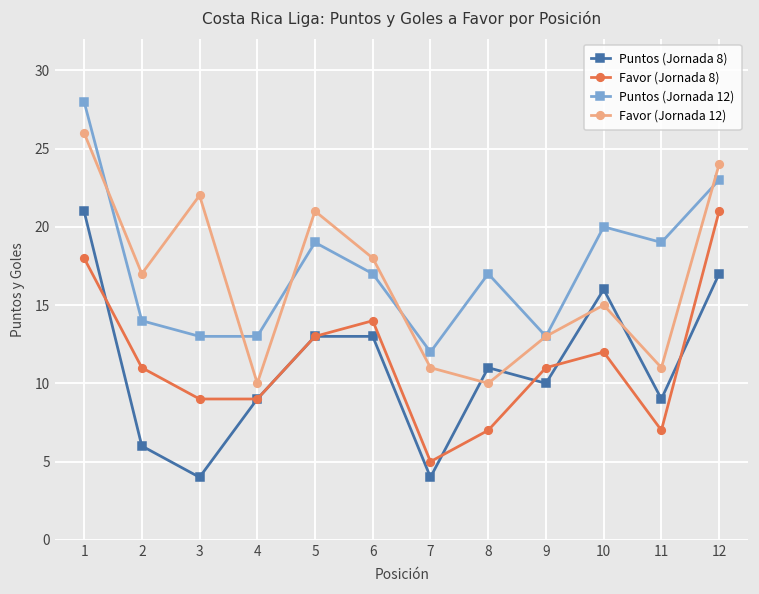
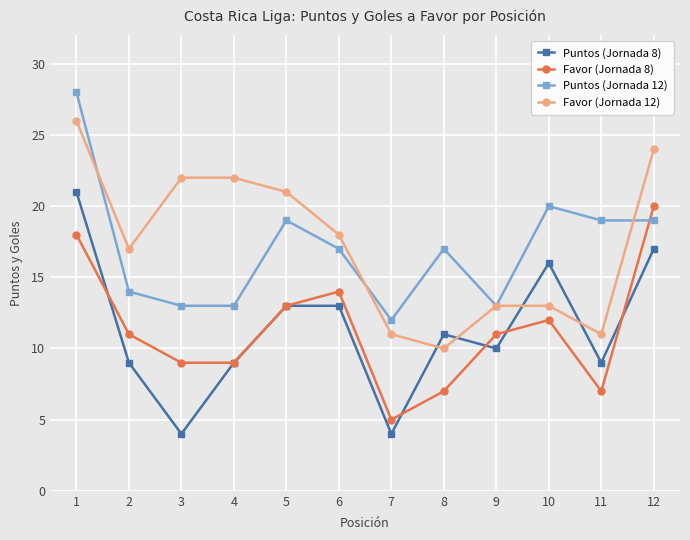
Puntos (Jornada 8), 2: 6 -> 9
Favor (Jornada 12), 4: 10 -> 22
Favor (Jornada 12), 10: 15 -> 13
Favor (Jornada 8), 12: 21 -> 20
Puntos (Jornada 12), 12: 23 -> 19
